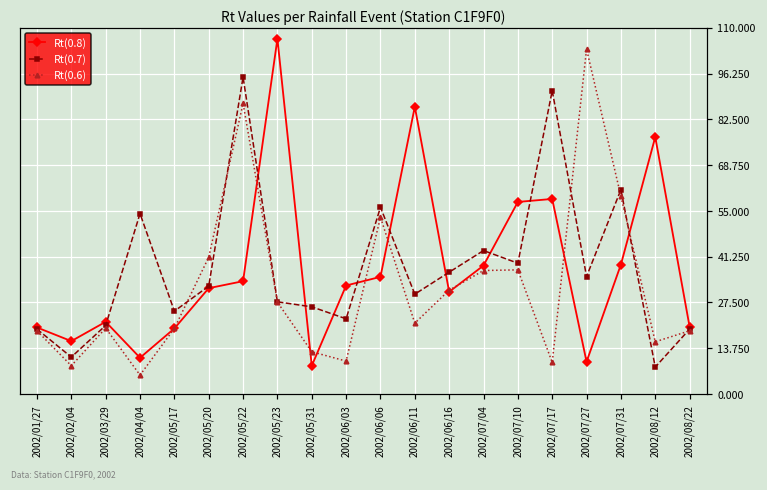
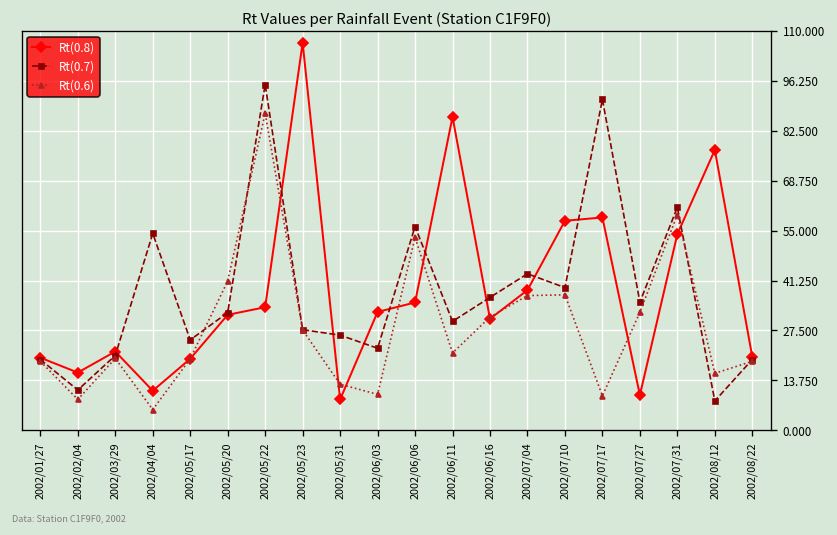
Rt(0.6), 2002/07/27: 104 -> 33
Rt(0.8), 2002/07/31: 39 -> 54
